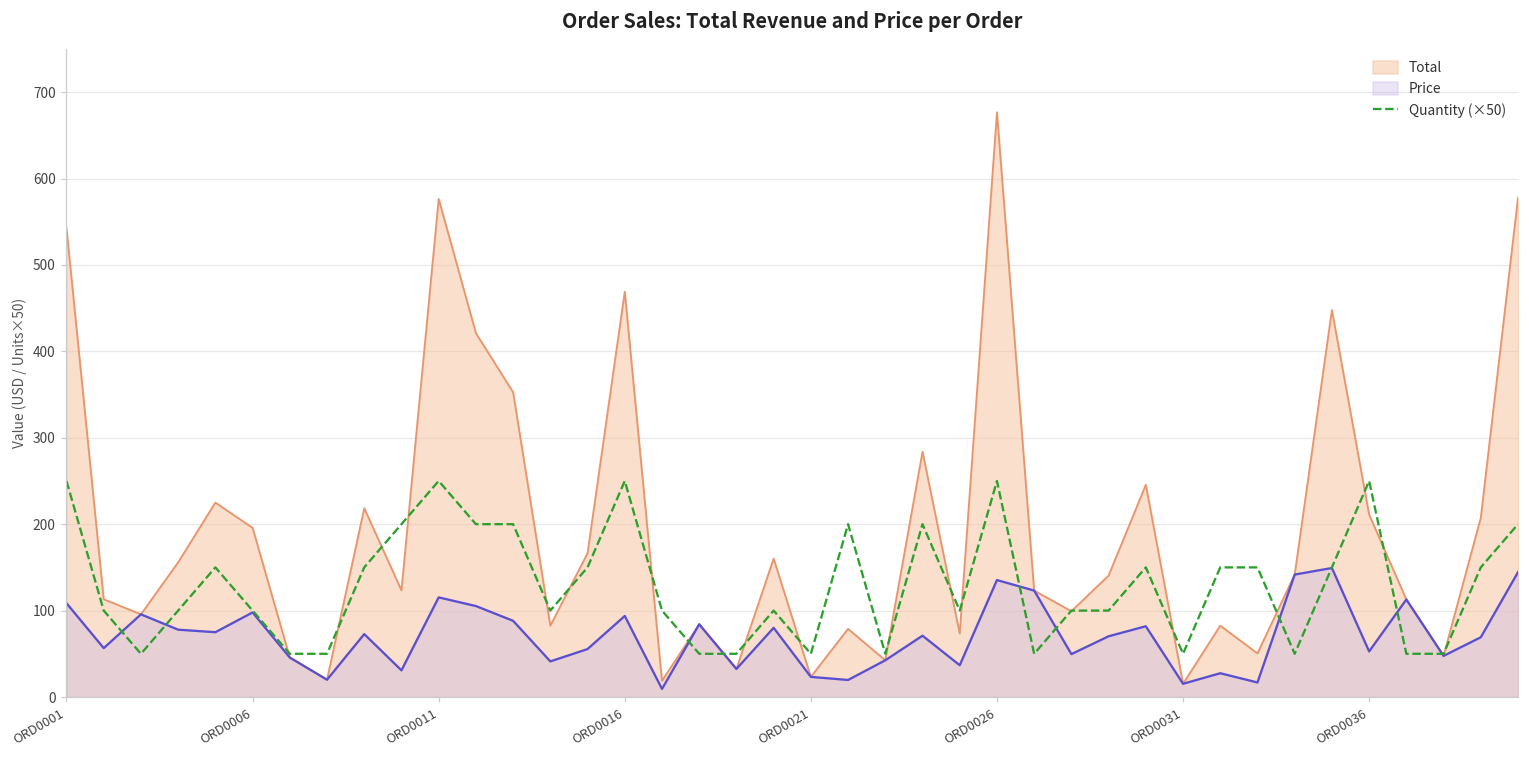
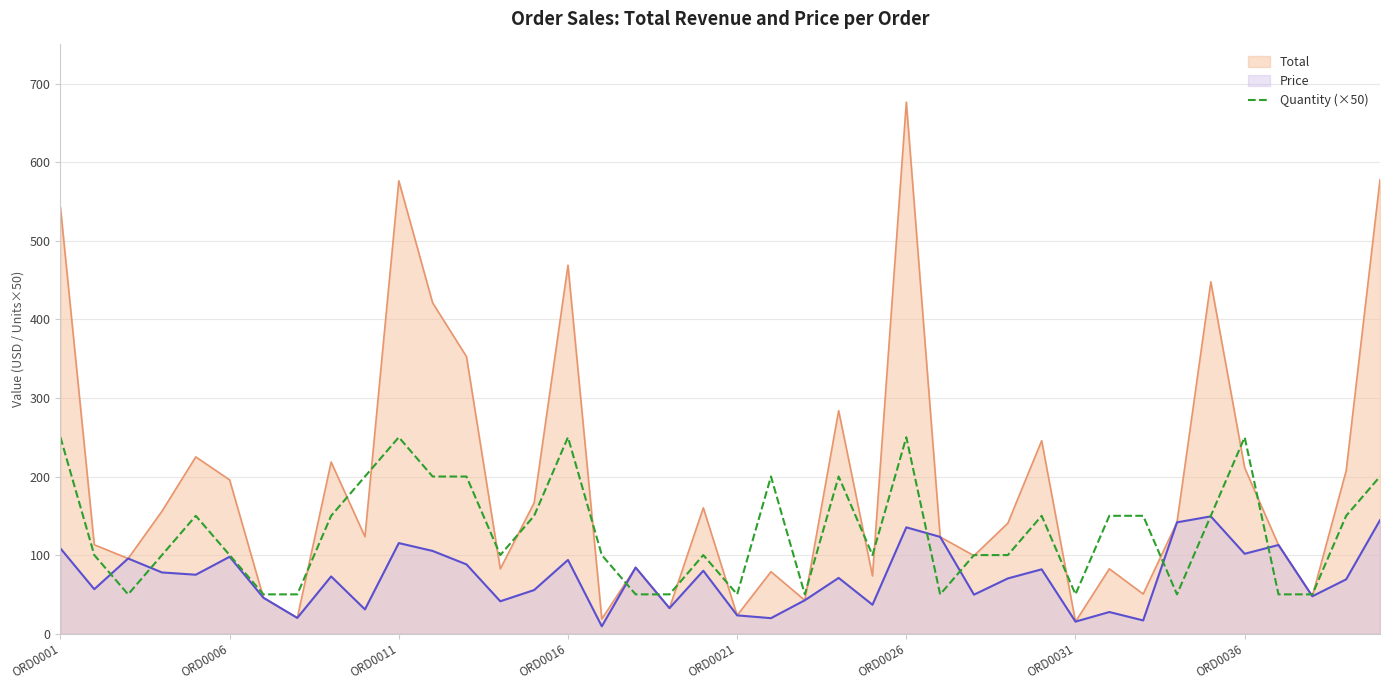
Price, ORD0036: 50 -> 100
